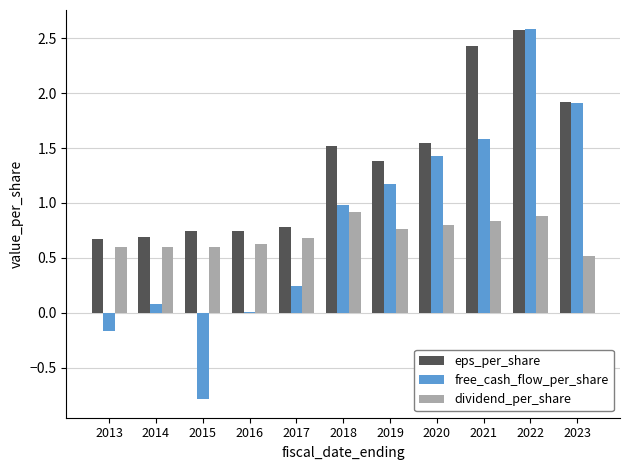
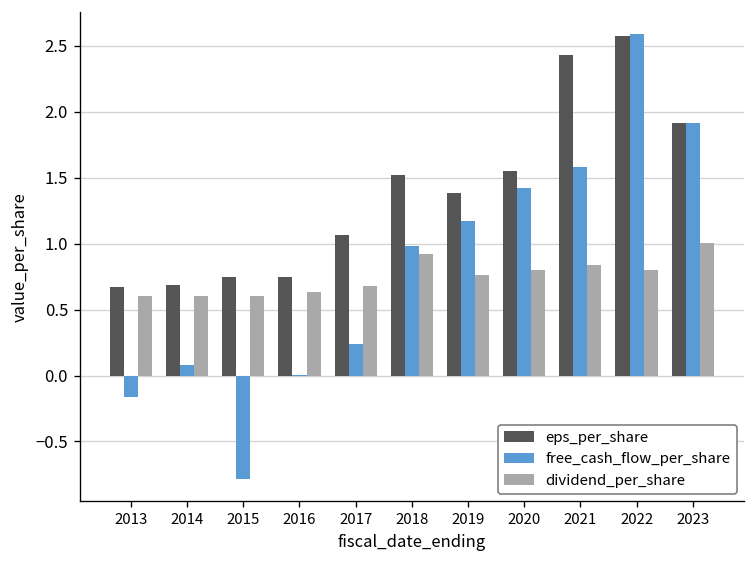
eps_per_share, 2017: 0.78 -> 1.07
dividend_per_share, 2022: 0.88 -> 0.80
dividend_per_share, 2023: 0.52 -> 1.00
